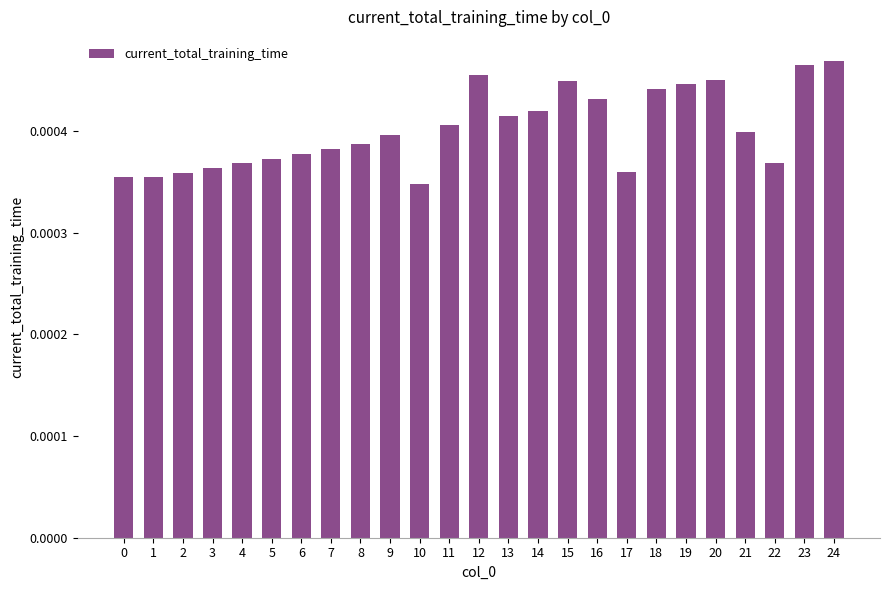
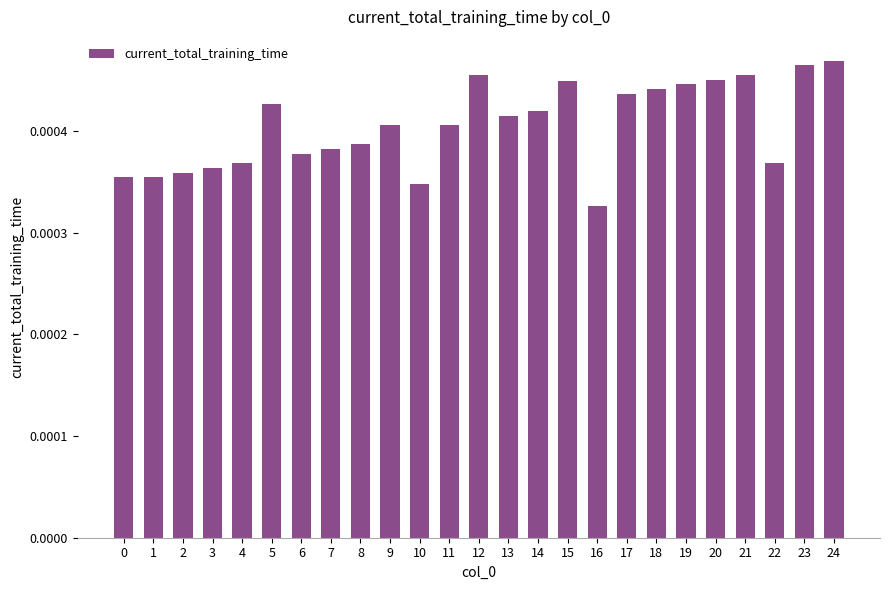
5: 0.000373 -> 0.000427
9: 0.000396 -> 0.000406
16: 0.000432 -> 0.000327
17: 0.000360 -> 0.000437
21: 0.000399 -> 0.000455
